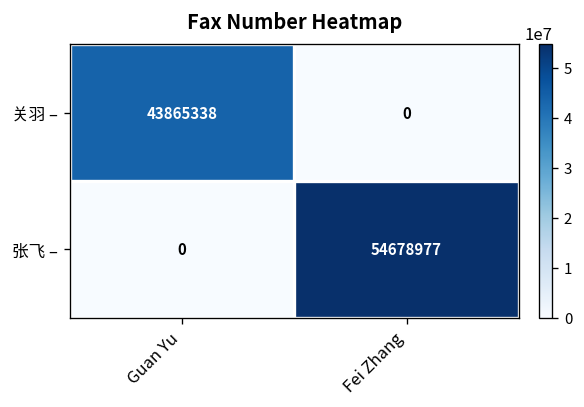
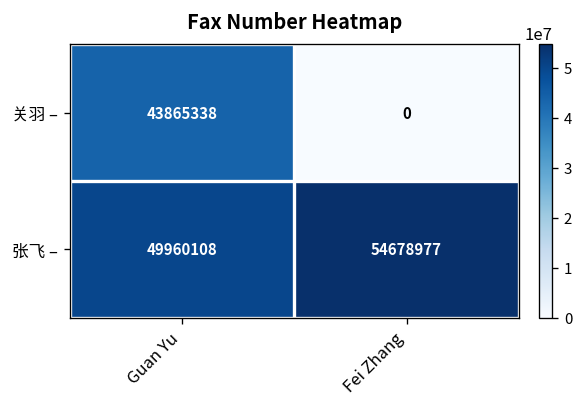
张飞 –, Guan Yu: 0 -> 49960108
